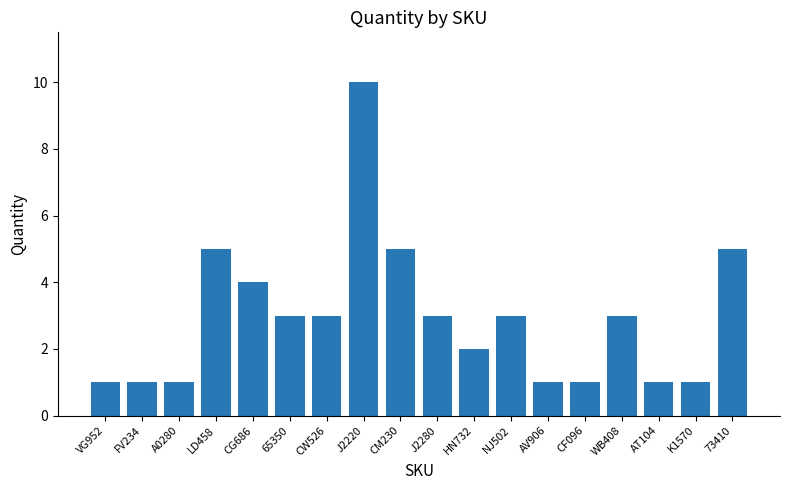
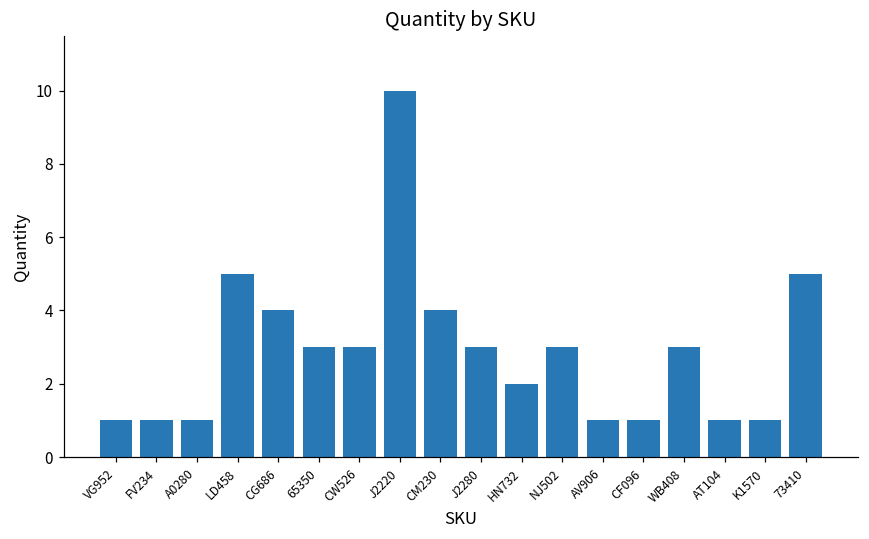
CM230: 5 -> 4
